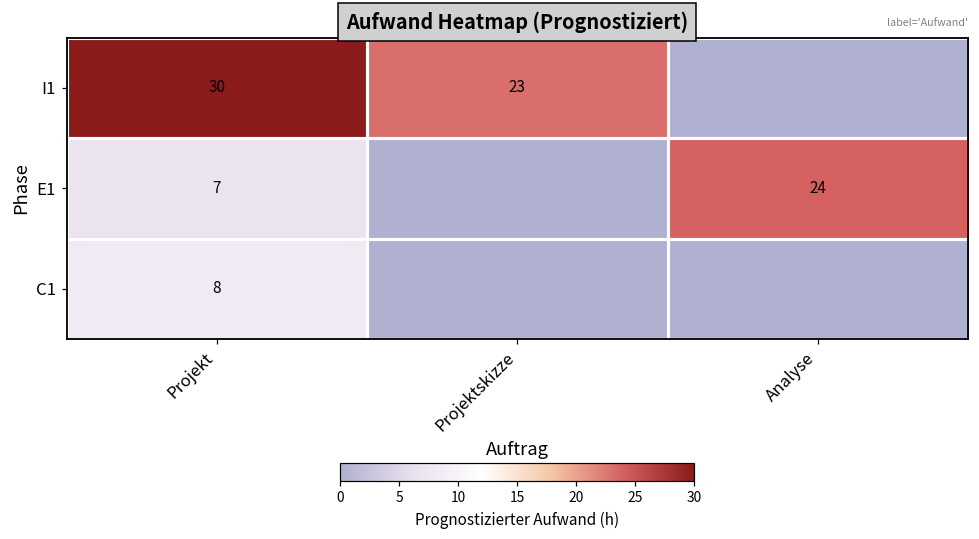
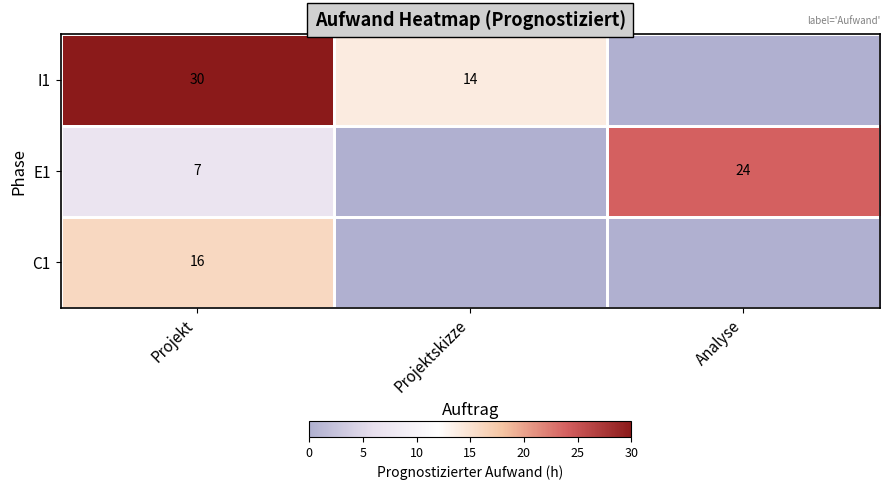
I1, Projektskizze: 23 -> 14
C1, Projekt: 8 -> 16
